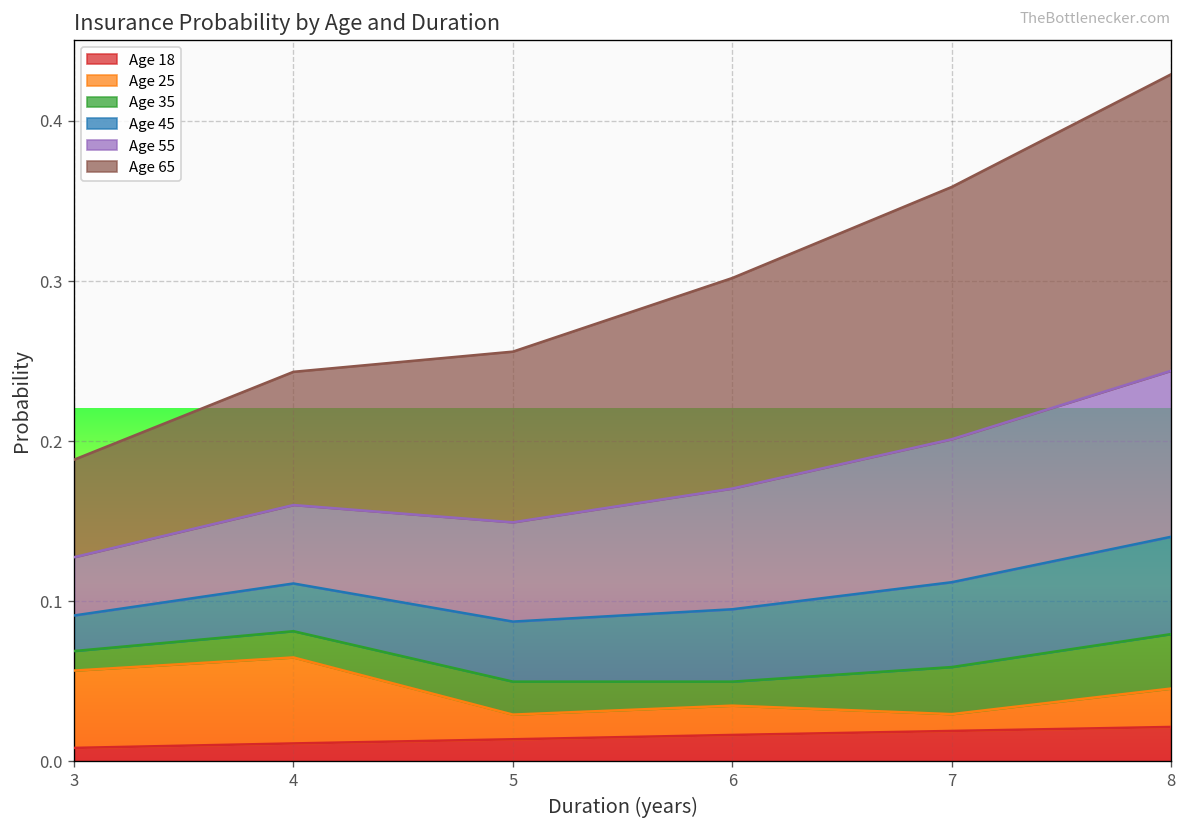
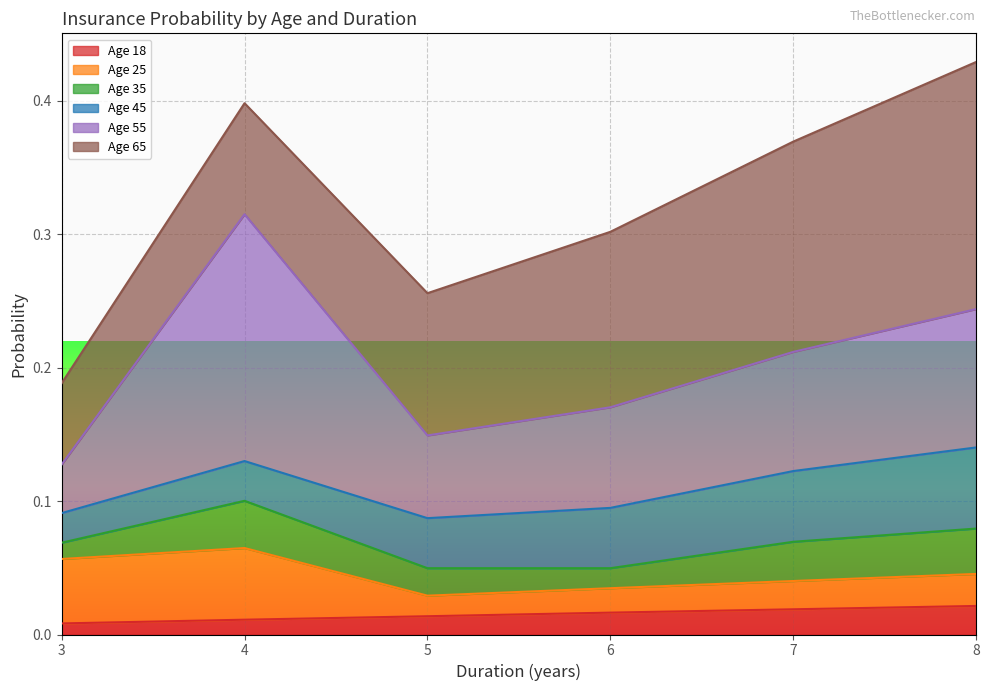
Age 35, 4: 0.016 -> 0.035
Age 55, 4: 0.049 -> 0.185
Age 25, 7: 0.011 -> 0.021
